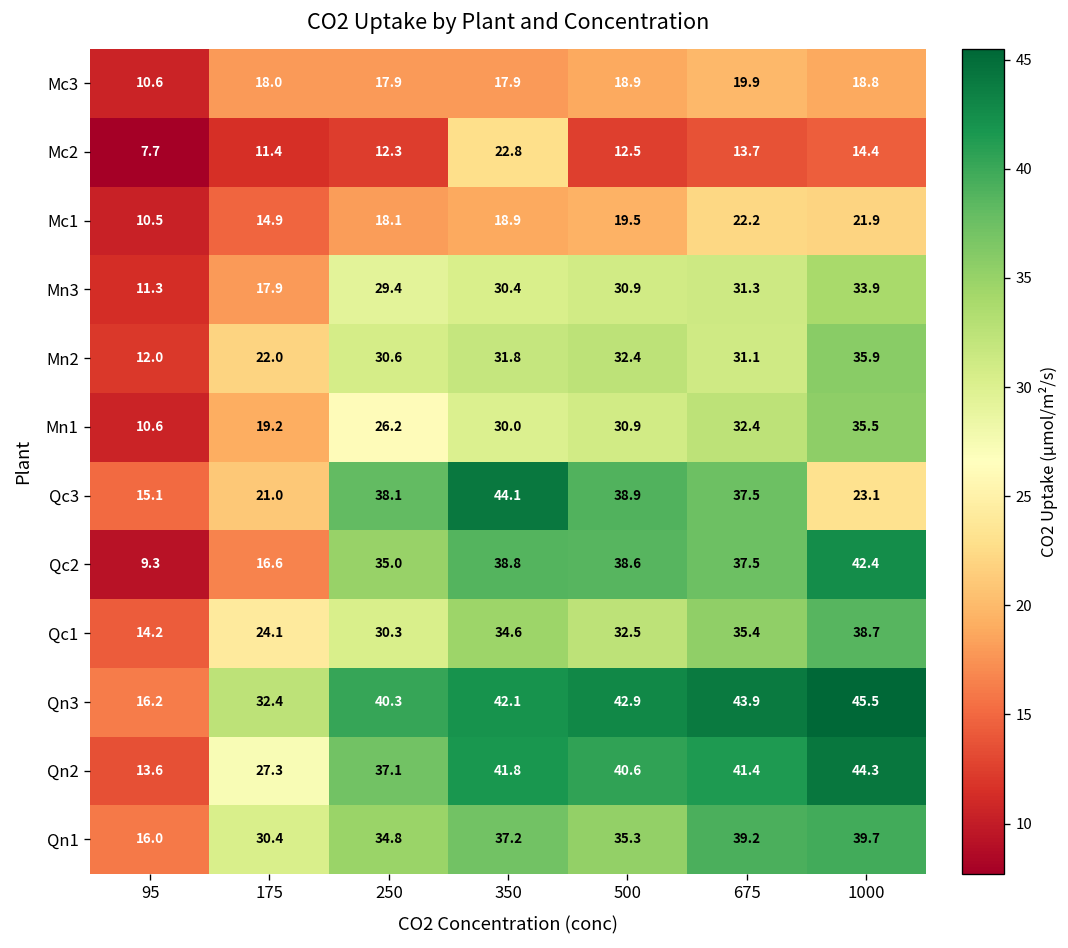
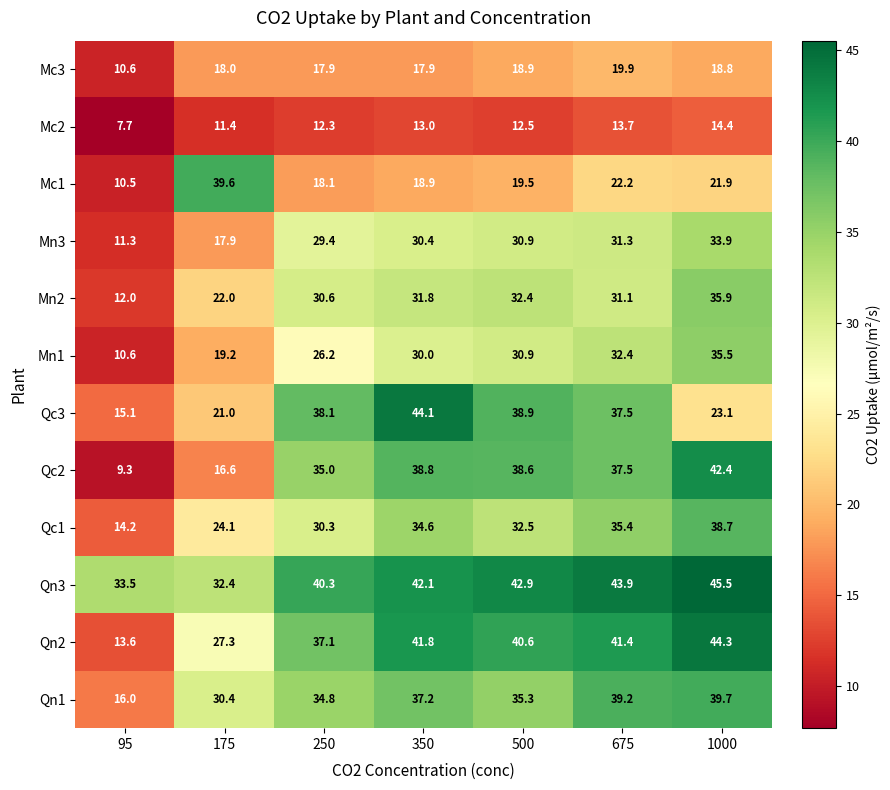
Mc2, 350: 22.8 -> 13.0
Mc1, 175: 14.9 -> 39.6
Qn3, 95: 16.2 -> 33.5
